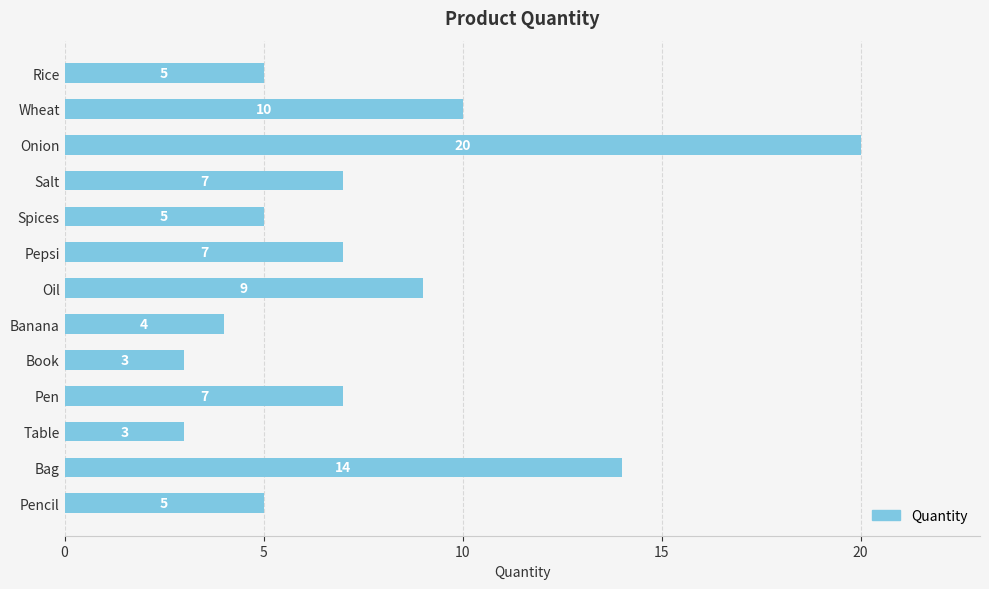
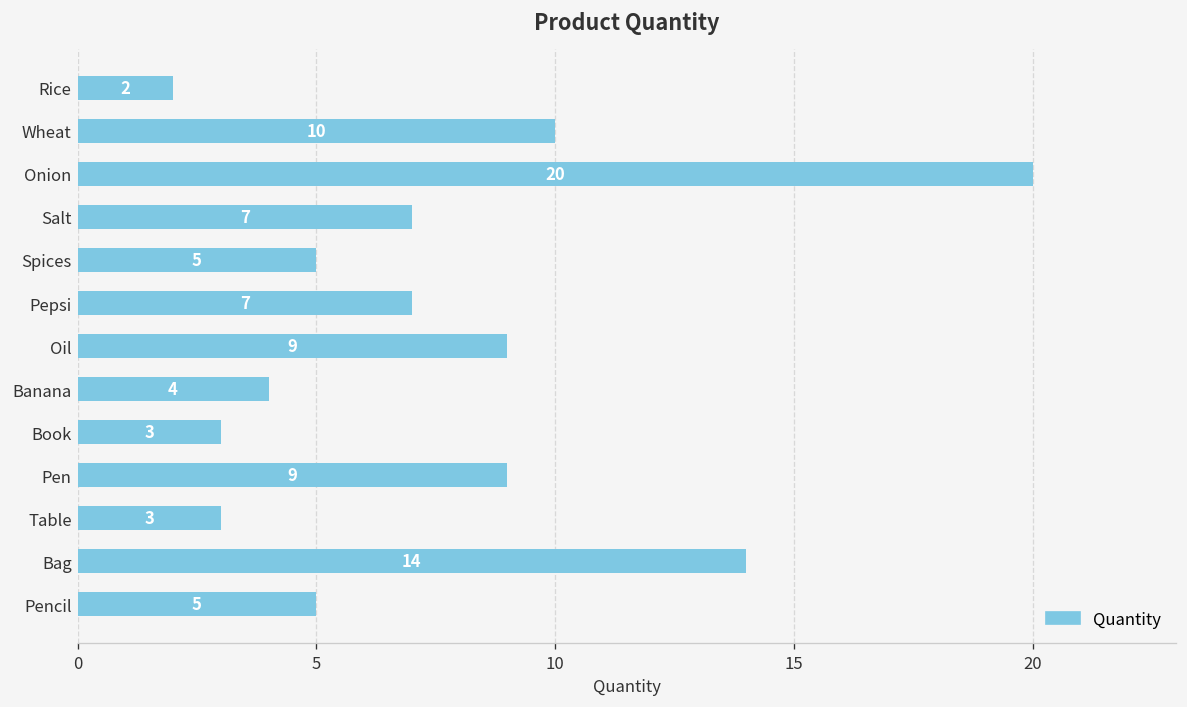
Rice: 5 -> 2
Pen: 7 -> 9
